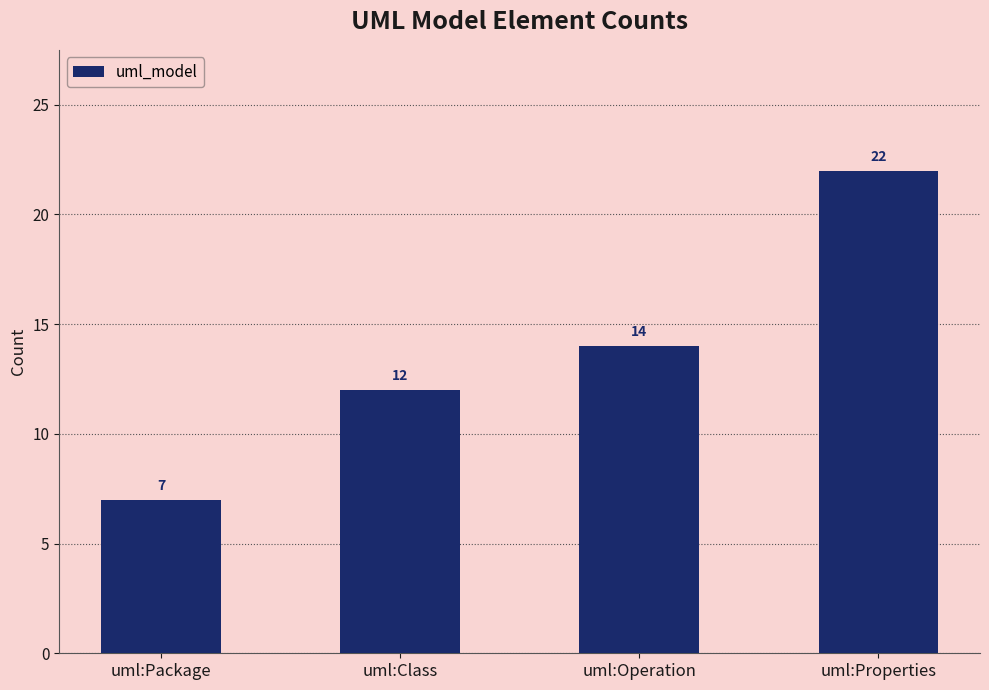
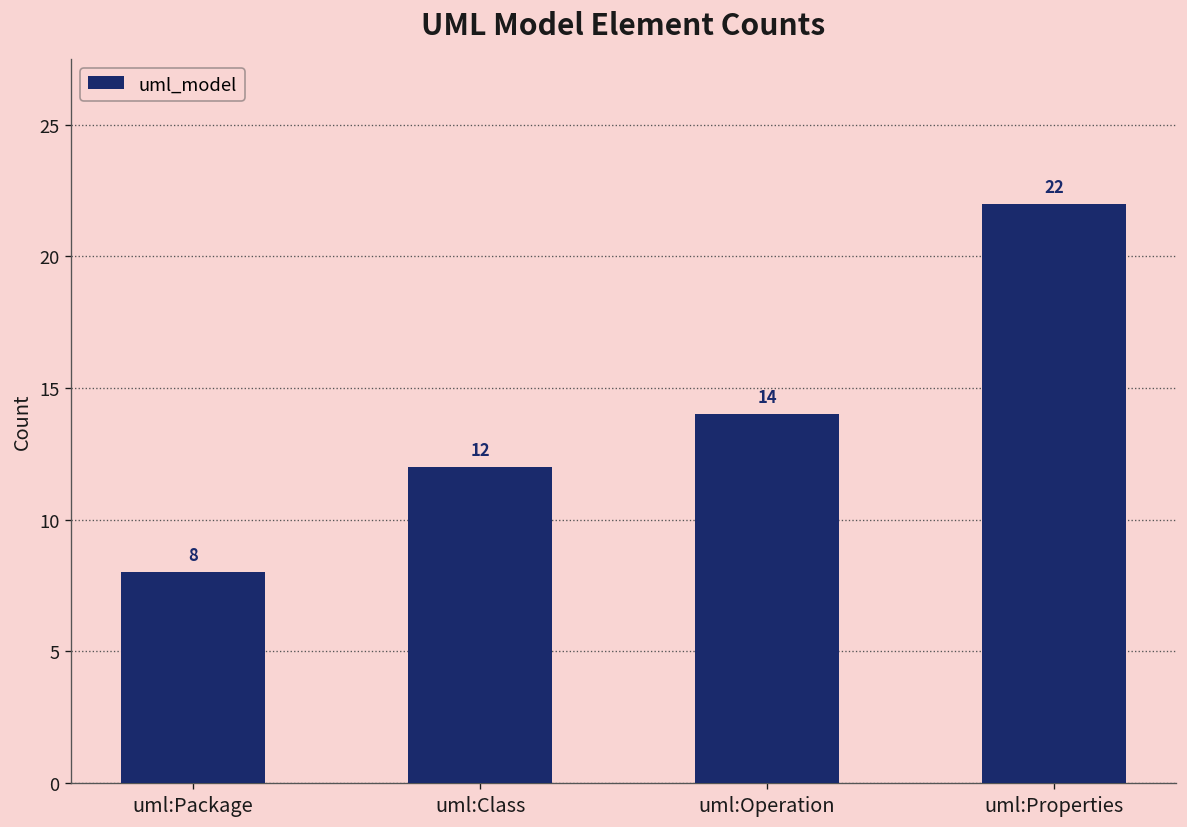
uml:Package: 7 -> 8
